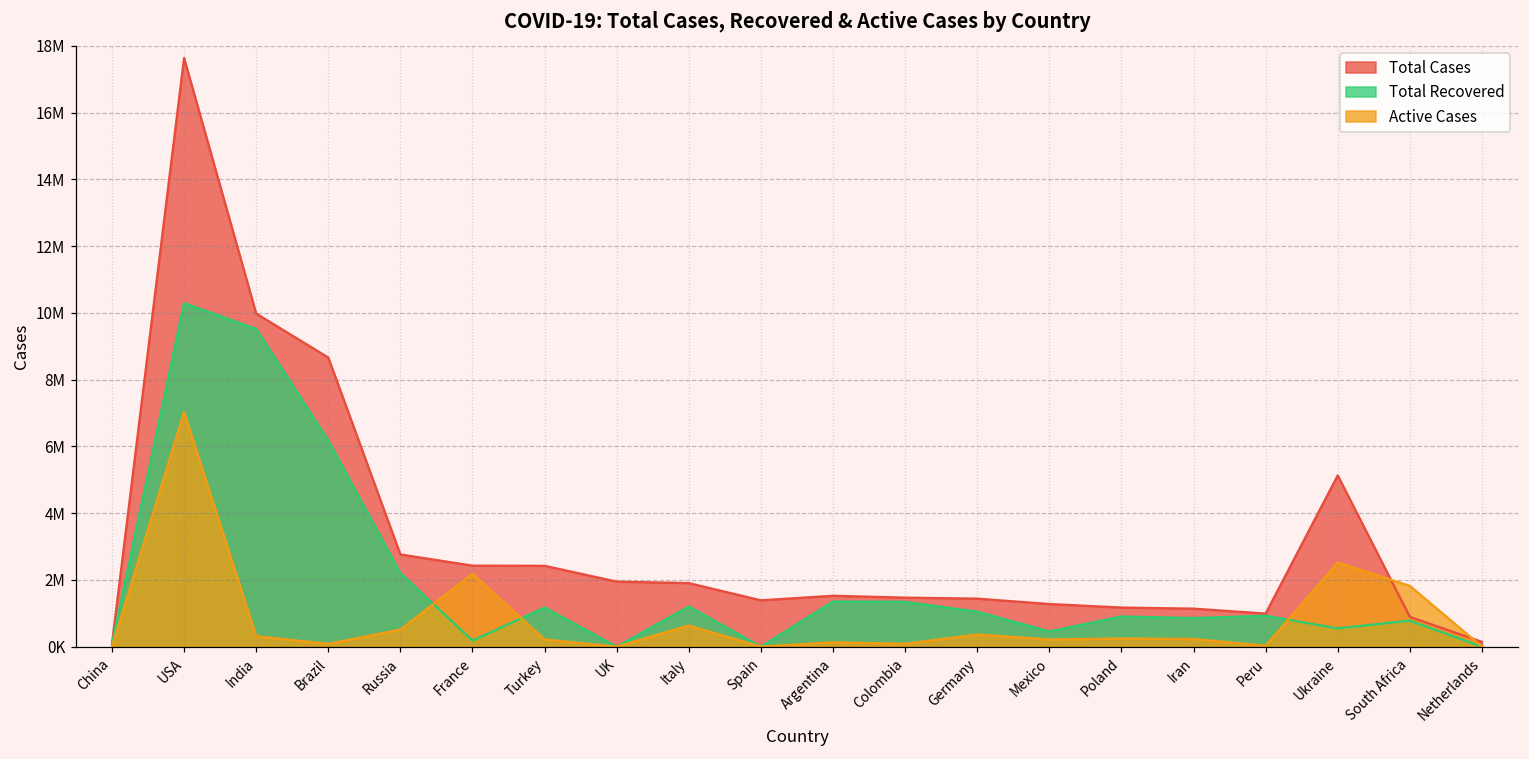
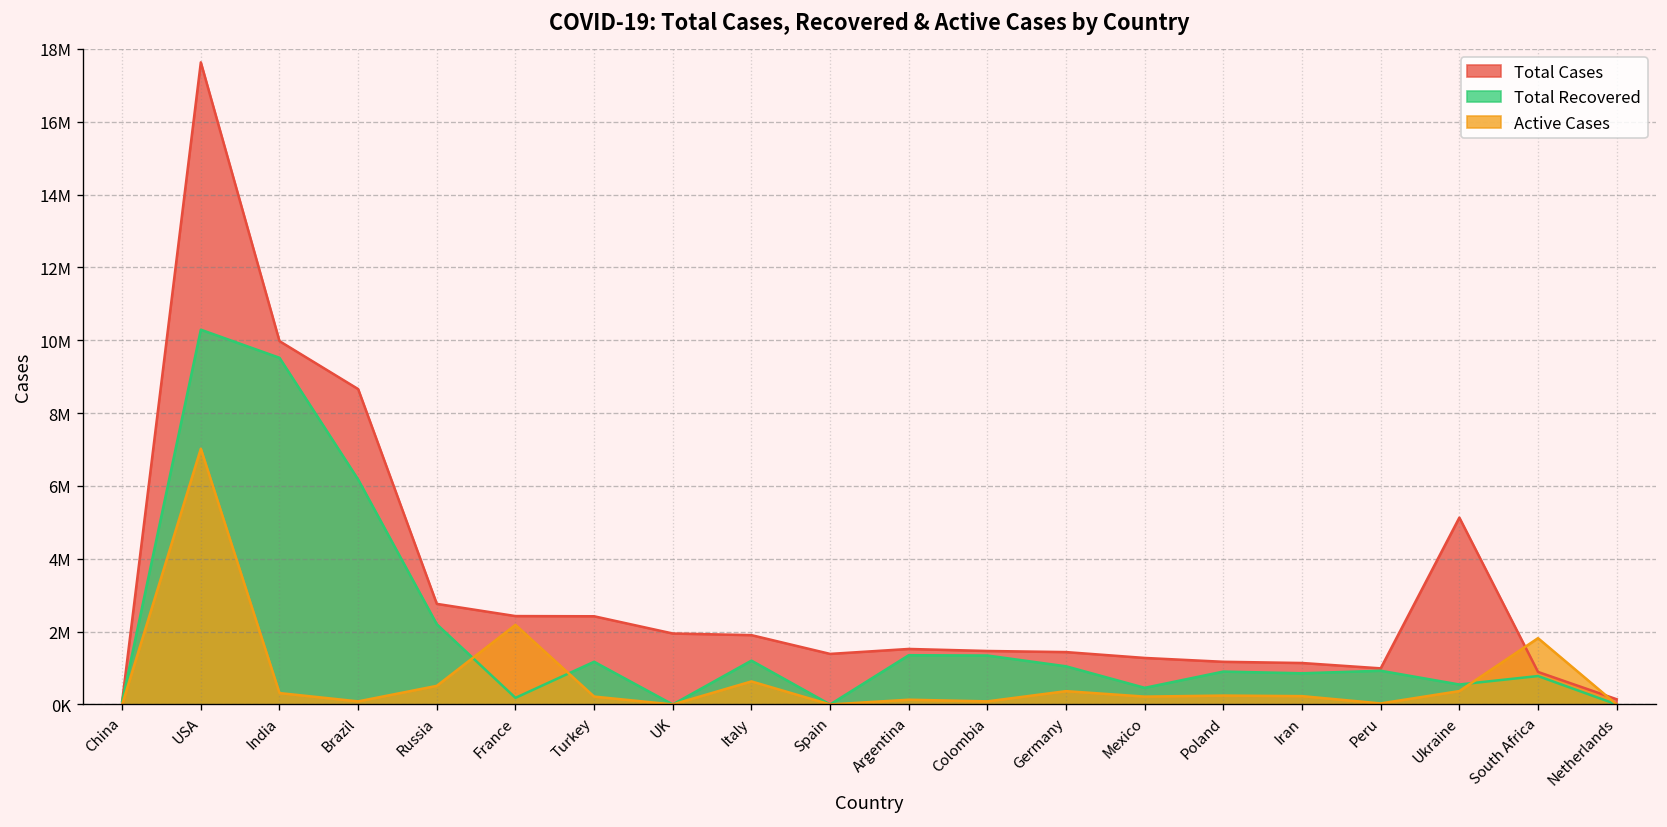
Active Cases, Ukraine: 2500000 -> 400000
